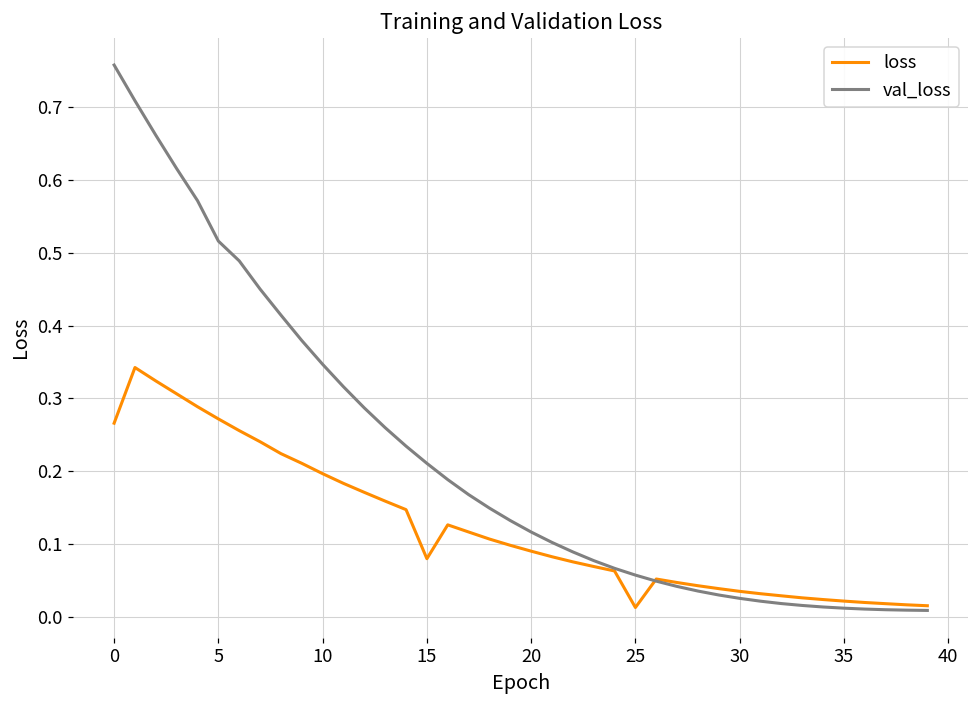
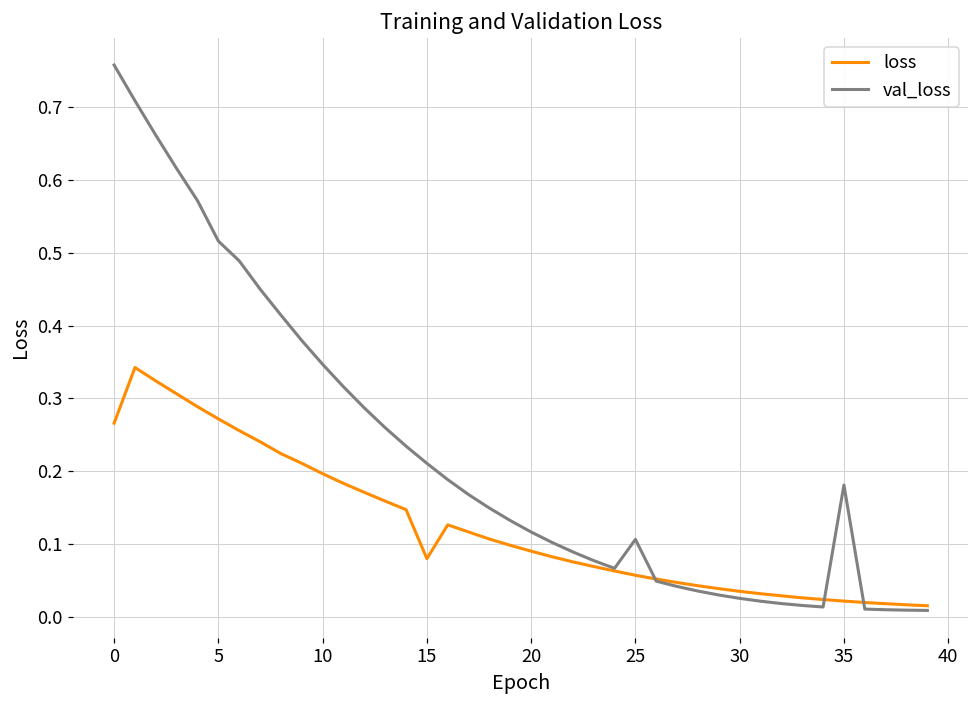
loss, 25: 0.01 -> 0.06
val_loss, 25: 0.06 -> 0.11
val_loss, 35: 0.01 -> 0.18
